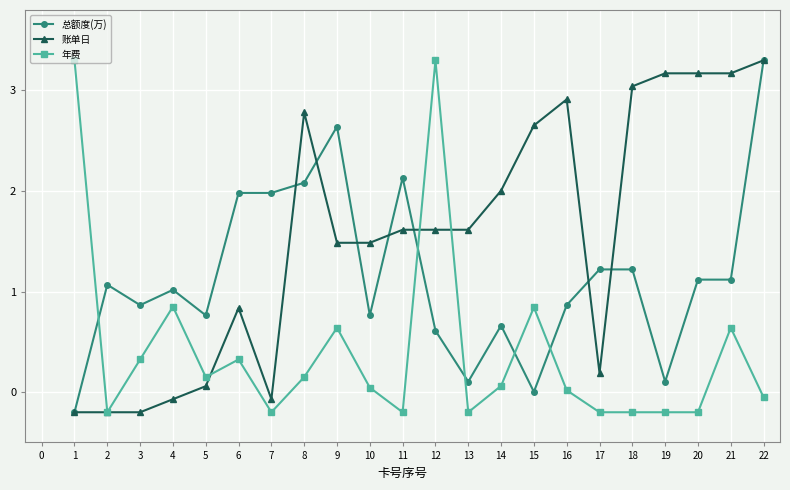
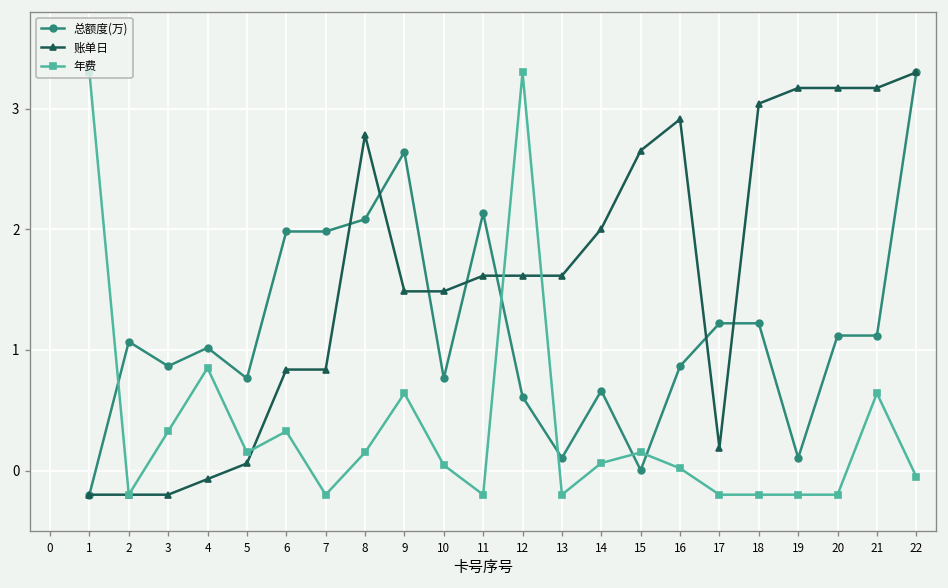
账单日, 7: -0.07 -> 0.84
年费, 15: 0.84 -> 0.15
